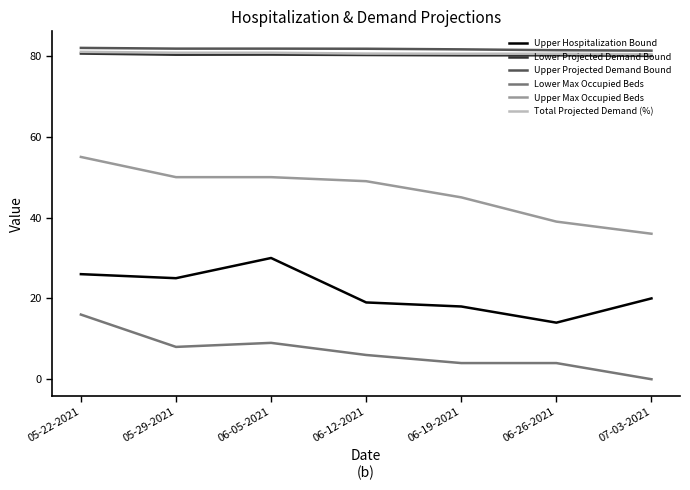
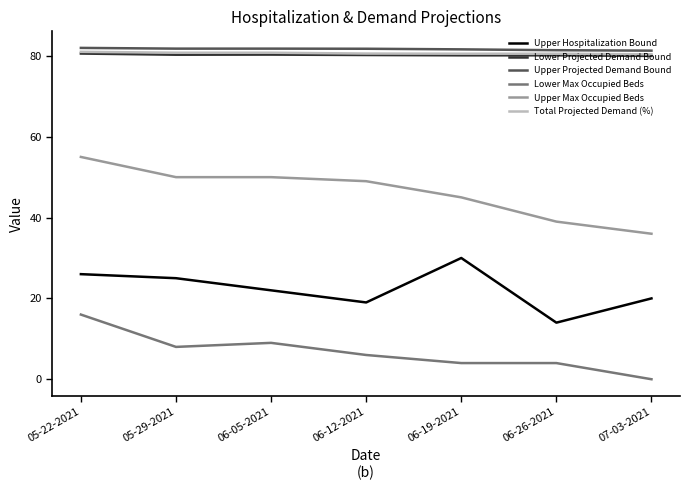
Upper Hospitalization Bound, 06-05-2021: 30 -> 22
Upper Hospitalization Bound, 06-19-2021: 18 -> 30
